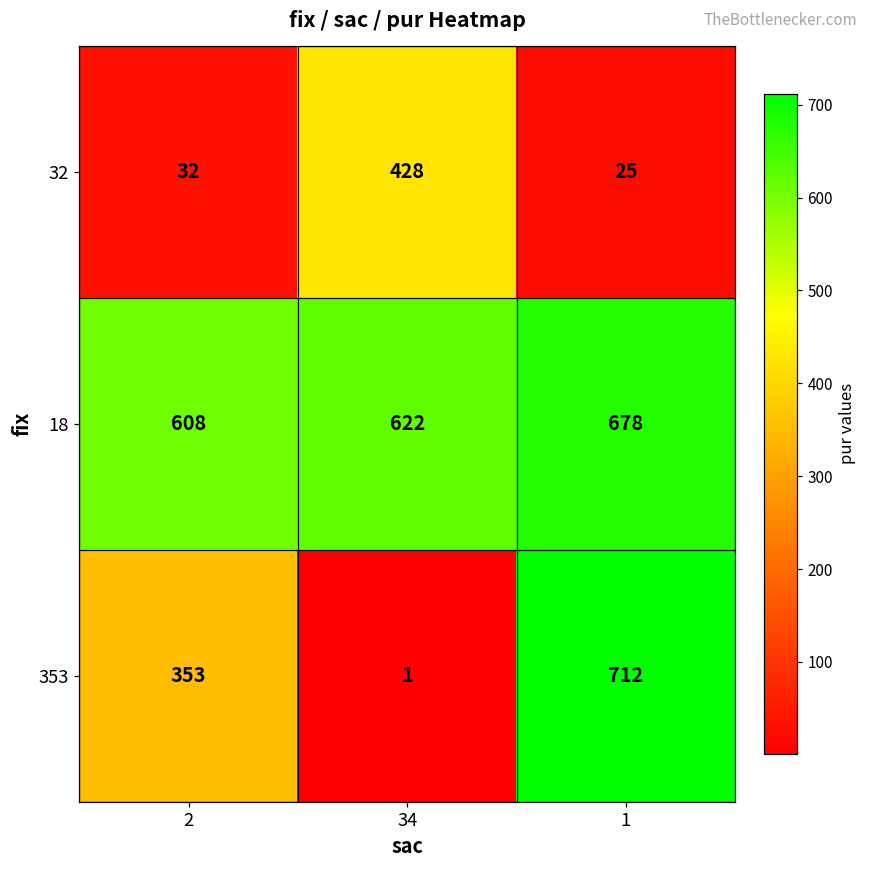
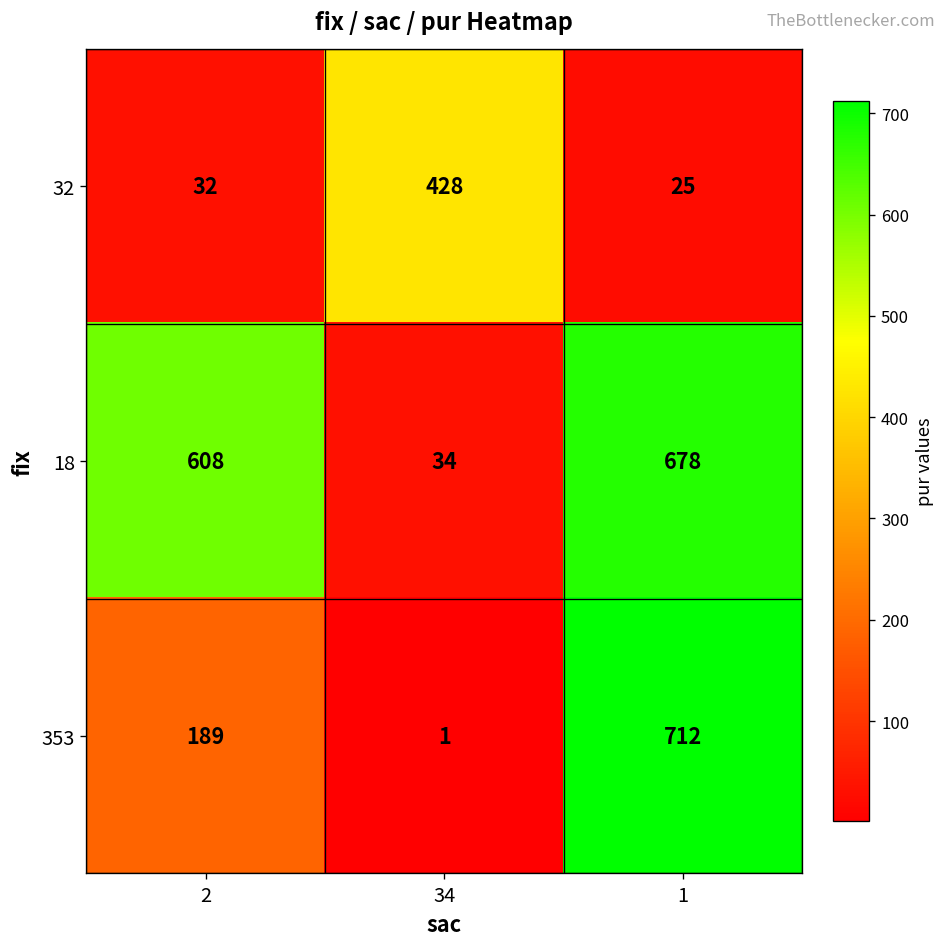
18, 34: 622 -> 34
353, 2: 353 -> 189
